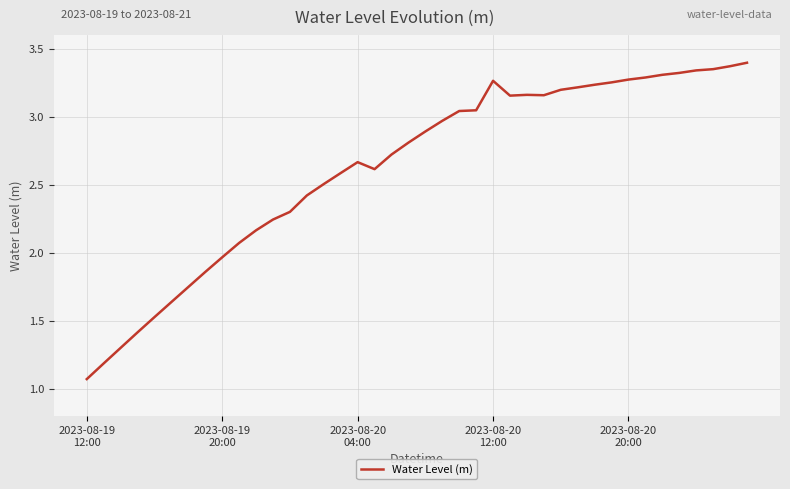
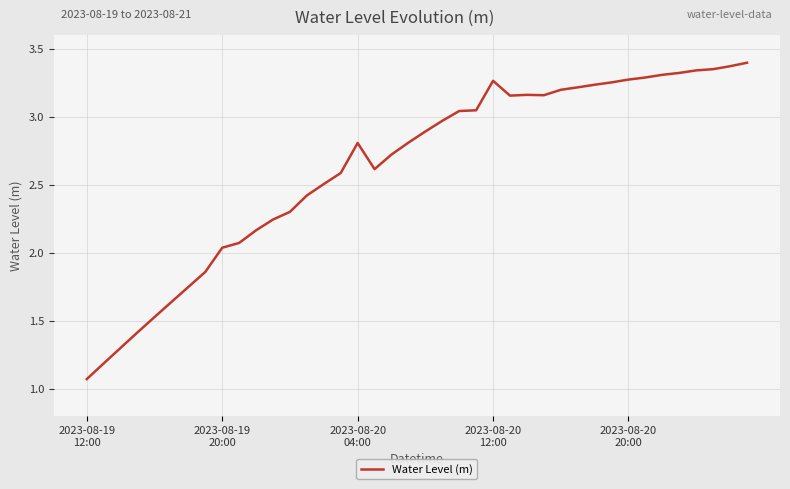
2023-08-19 20:00: 1.97 -> 2.04
2023-08-20 04:00: 2.67 -> 2.81
